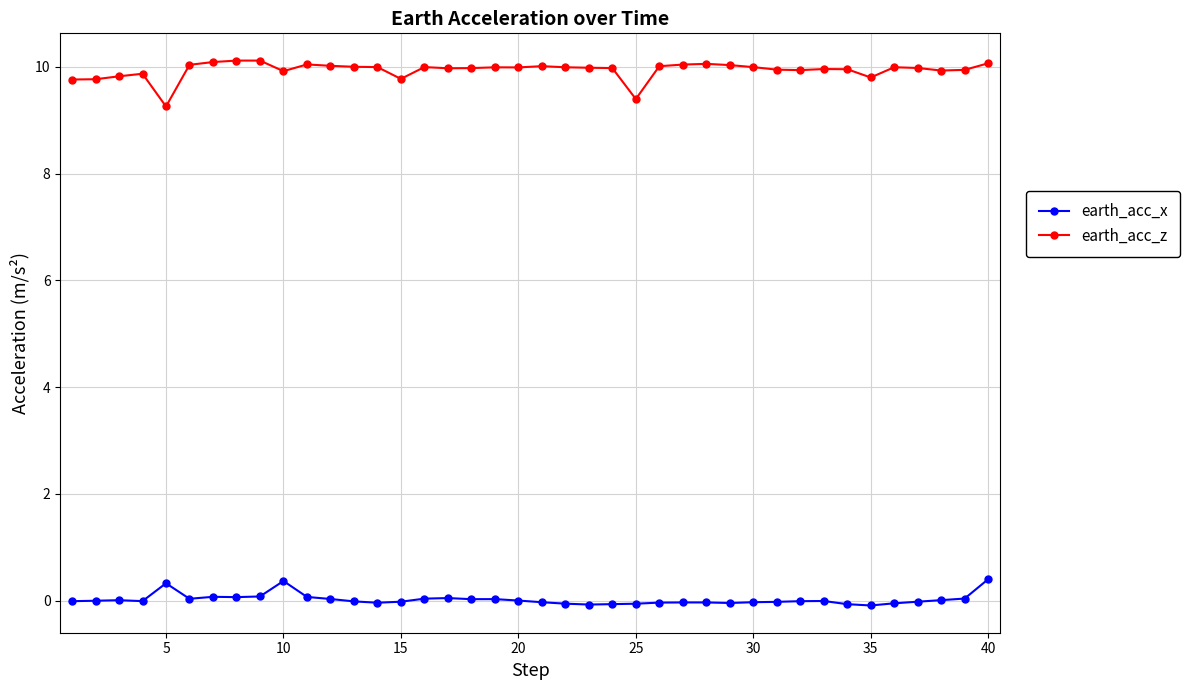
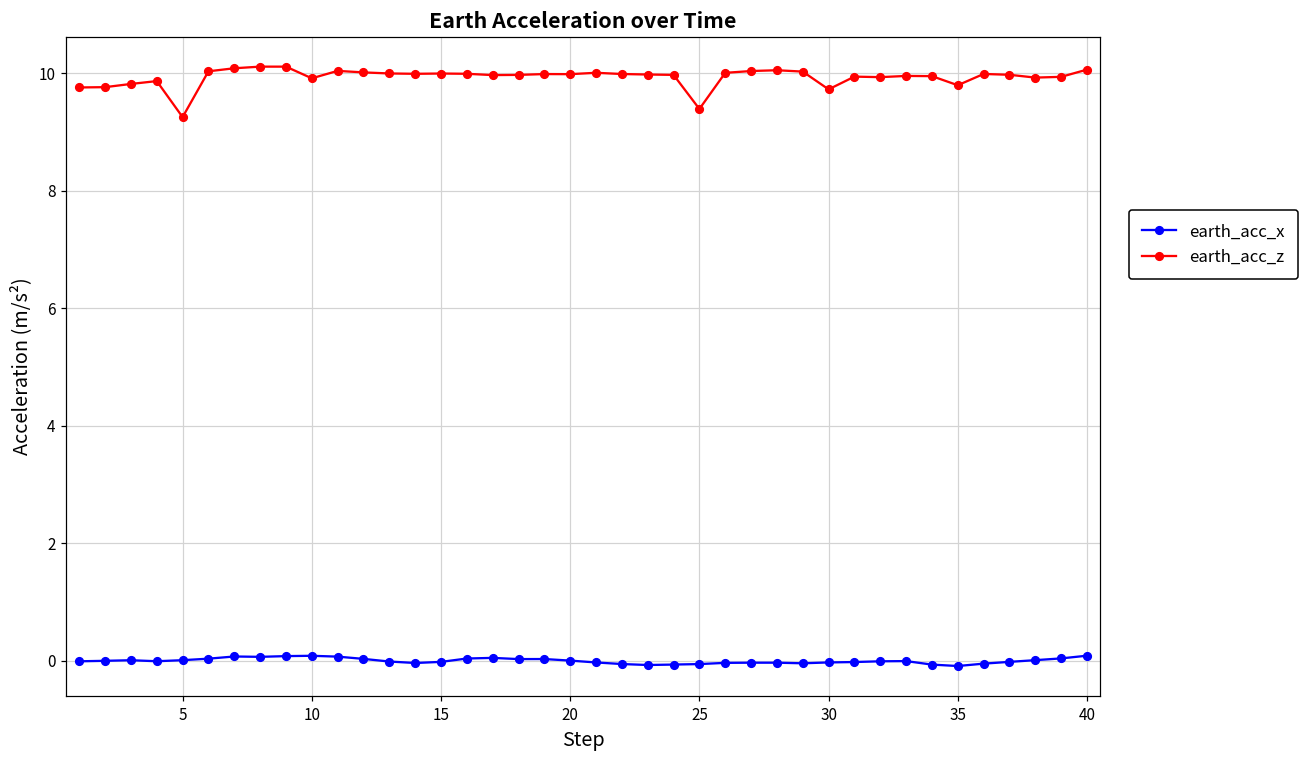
earth_acc_x, 5: 0.3 -> 0.0
earth_acc_x, 10: 0.4 -> 0.1
earth_acc_z, 15: 9.8 -> 10.0
earth_acc_z, 30: 10.0 -> 9.7
earth_acc_x, 40: 0.4 -> 0.1
